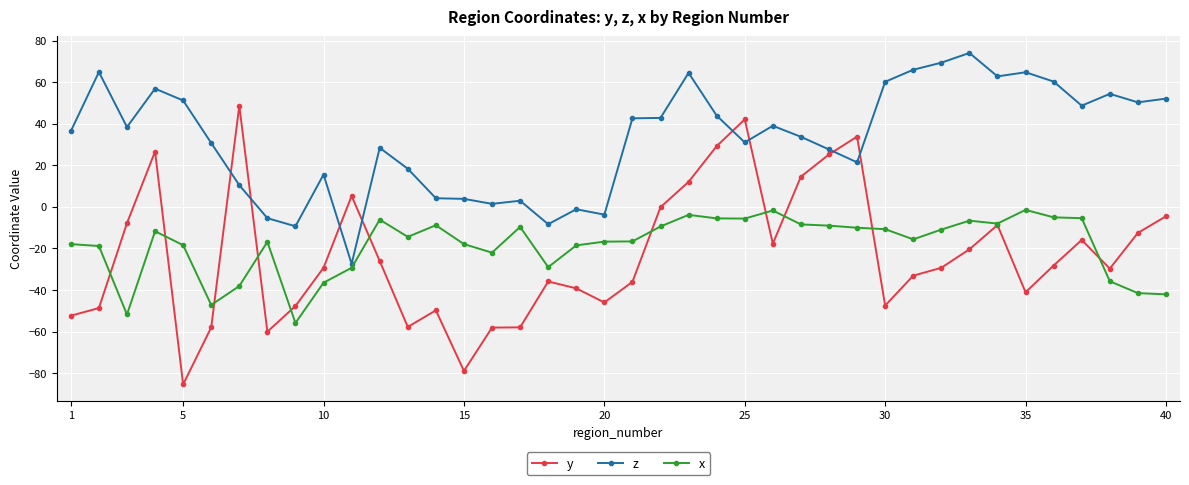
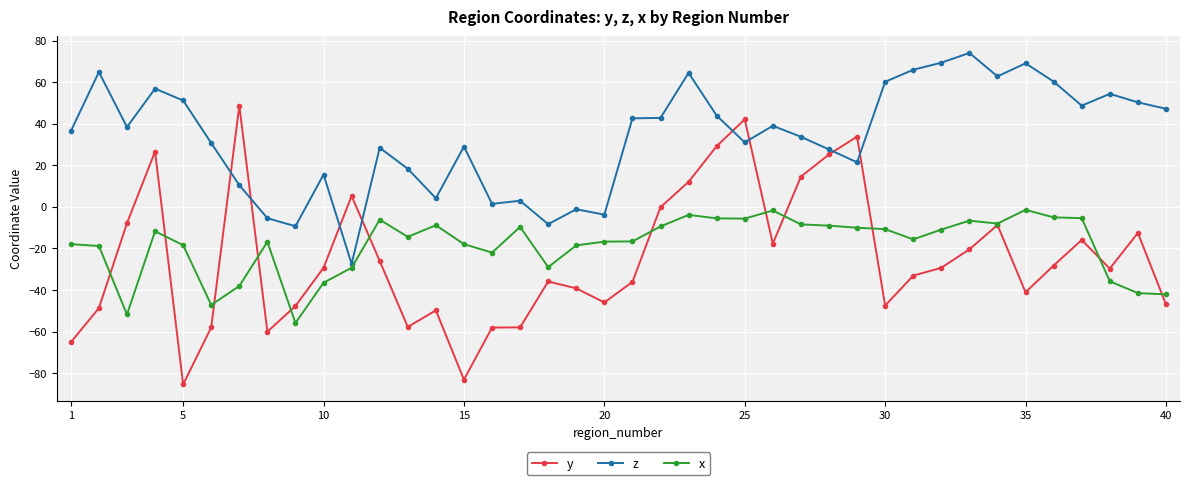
y, 1: -52 -> -65
y, 15: -79 -> -83
z, 15: 4 -> 29
z, 35: 65 -> 69
y, 40: -5 -> -47
z, 40: 52 -> 47
